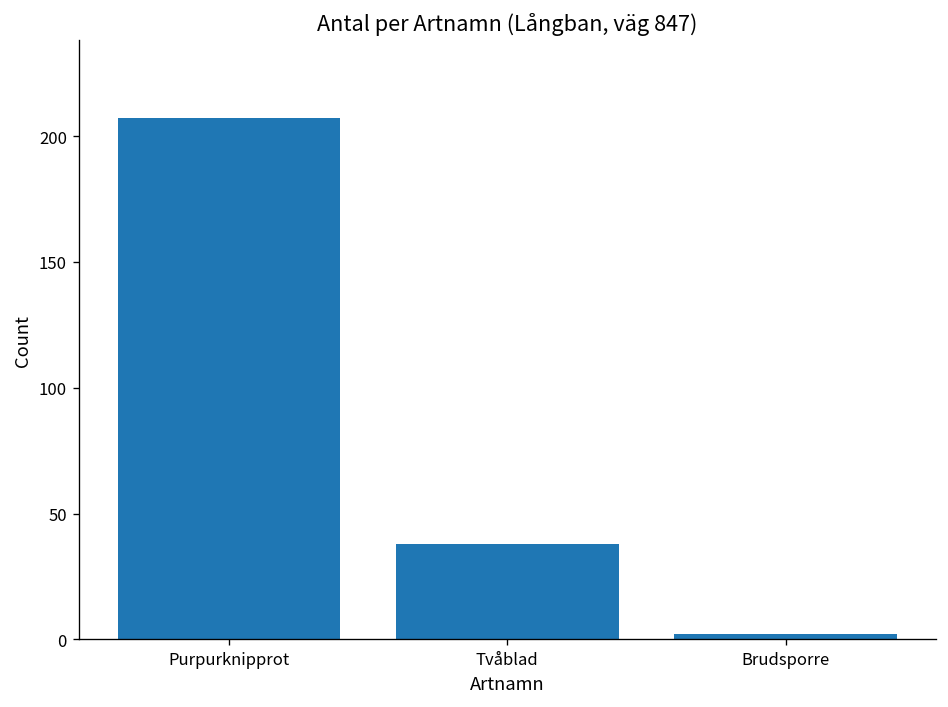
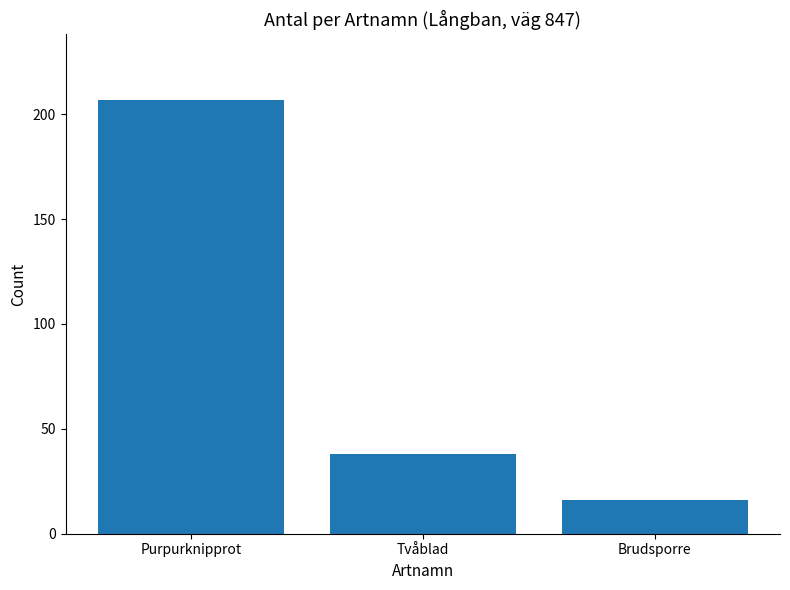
Brudsporre: 2 -> 16
